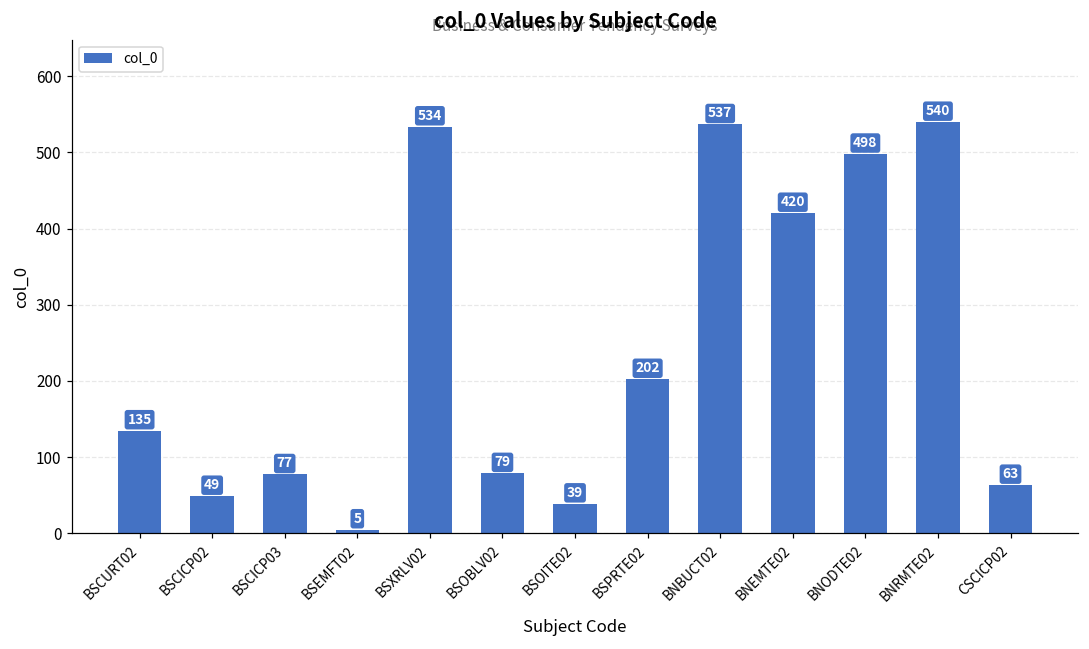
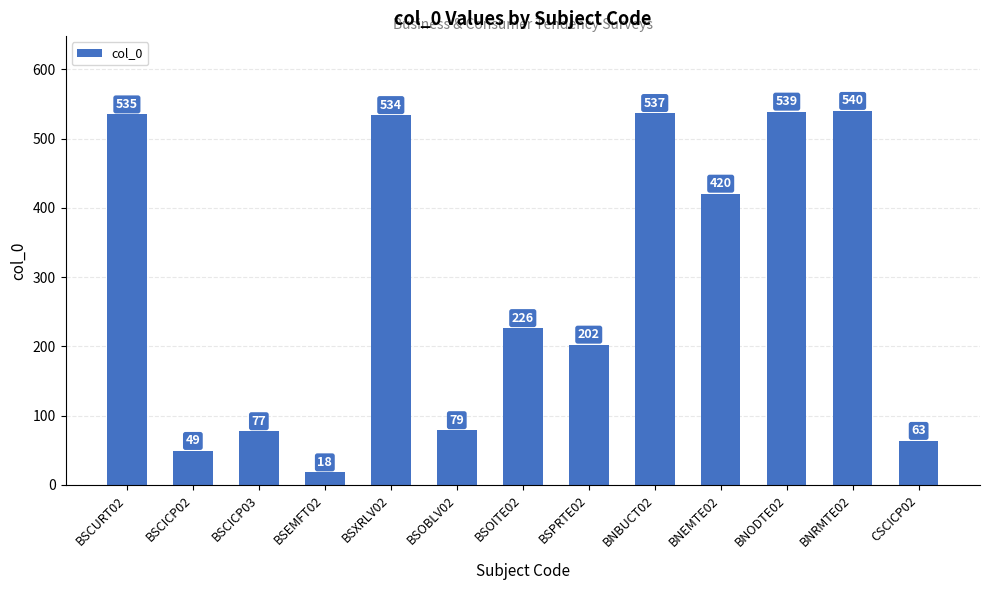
BSCURT02: 135 -> 535
BSEMFT02: 5 -> 18
BSOITE02: 39 -> 226
BNODTE02: 498 -> 539
